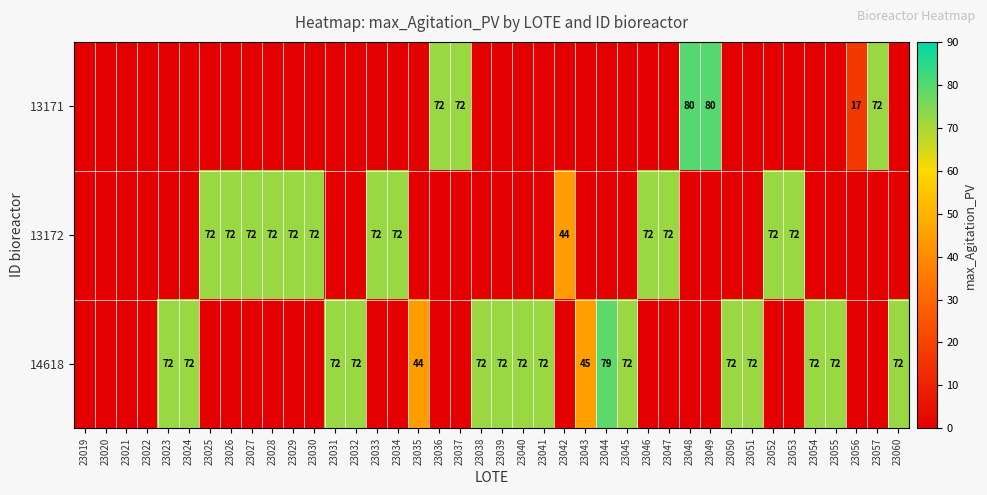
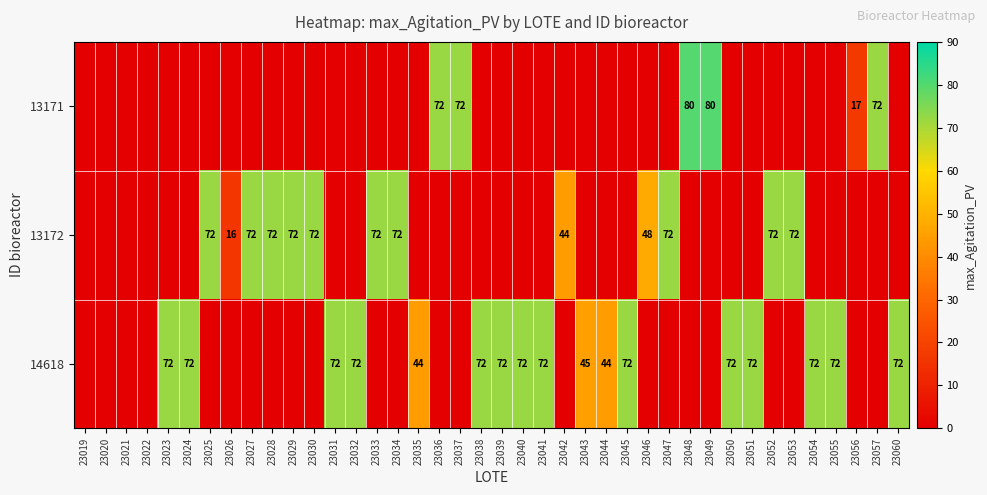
13172, 23026: 72 -> 16
13172, 23046: 72 -> 48
14618, 23044: 79 -> 44
